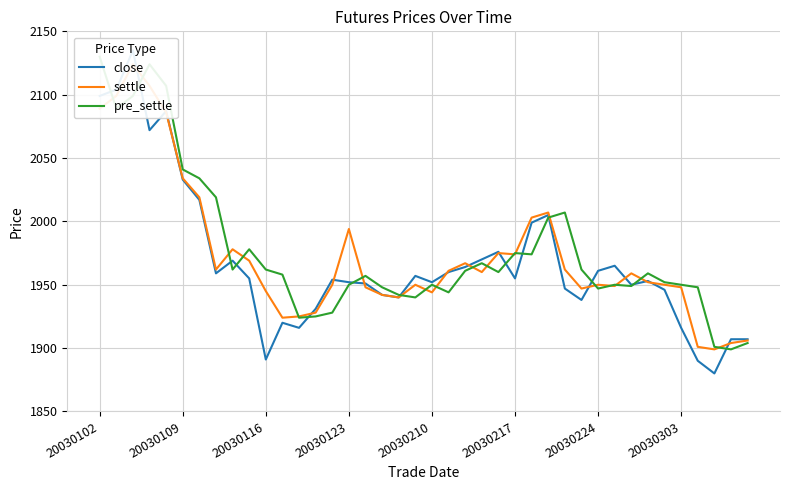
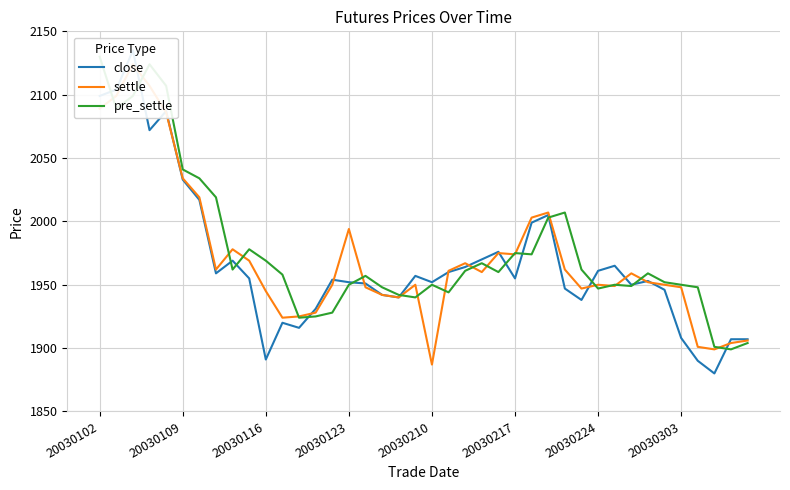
pre_settle, 20030116: 1962 -> 1969
settle, 20030210: 1944 -> 1887
close, 20030303: 1916 -> 1908
